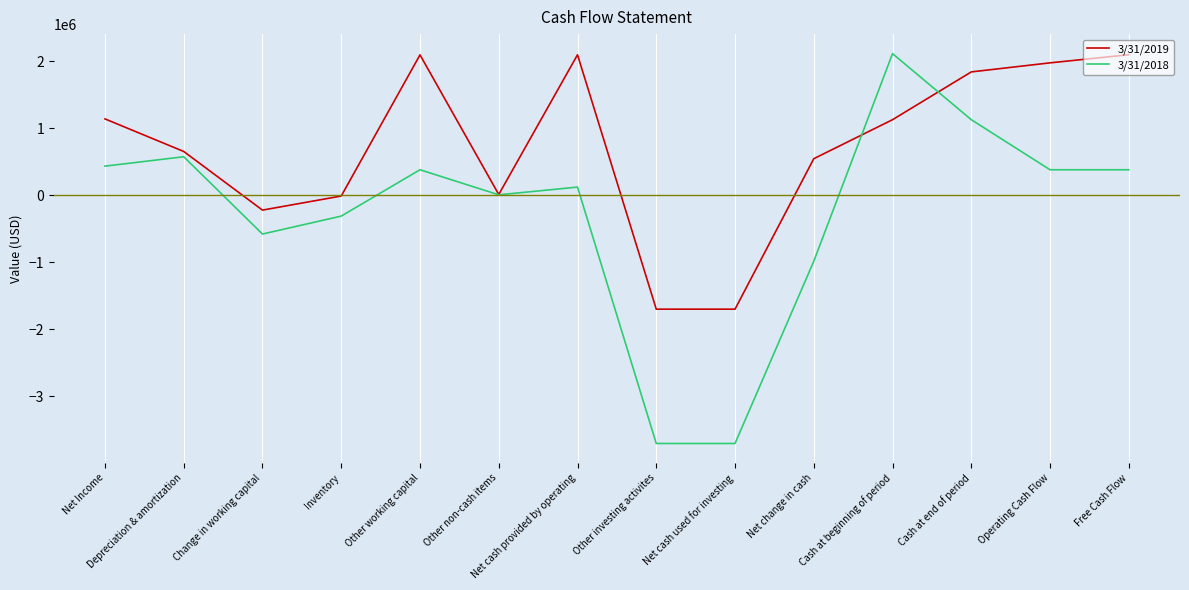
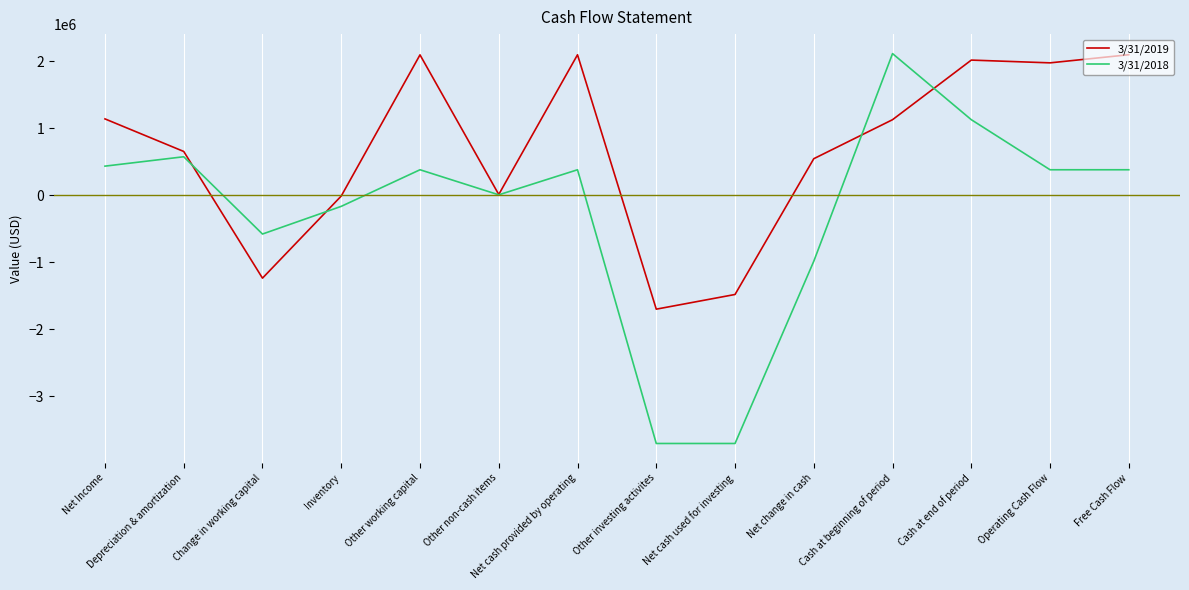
3/31/2019, Change in working capital: -200000 -> -1200000
3/31/2018, Inventory: -300000 -> -200000
3/31/2018, Net cash provided by operating: 100000 -> 400000
3/31/2019, Net cash used for investing: -1700000 -> -1500000
3/31/2019, Cash at end of period: 1800000 -> 2000000
